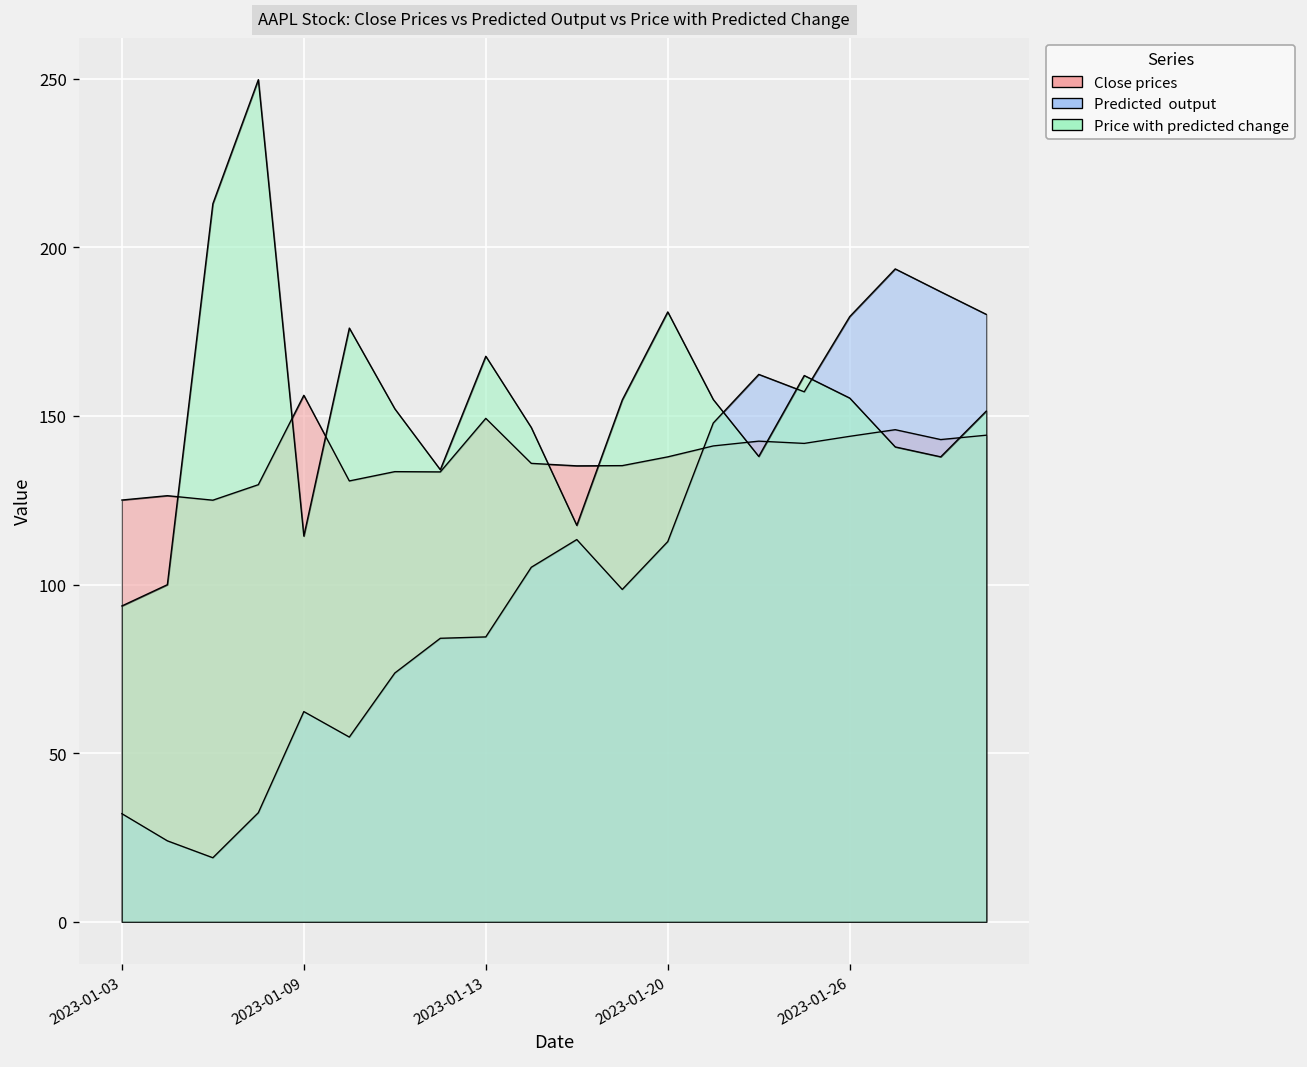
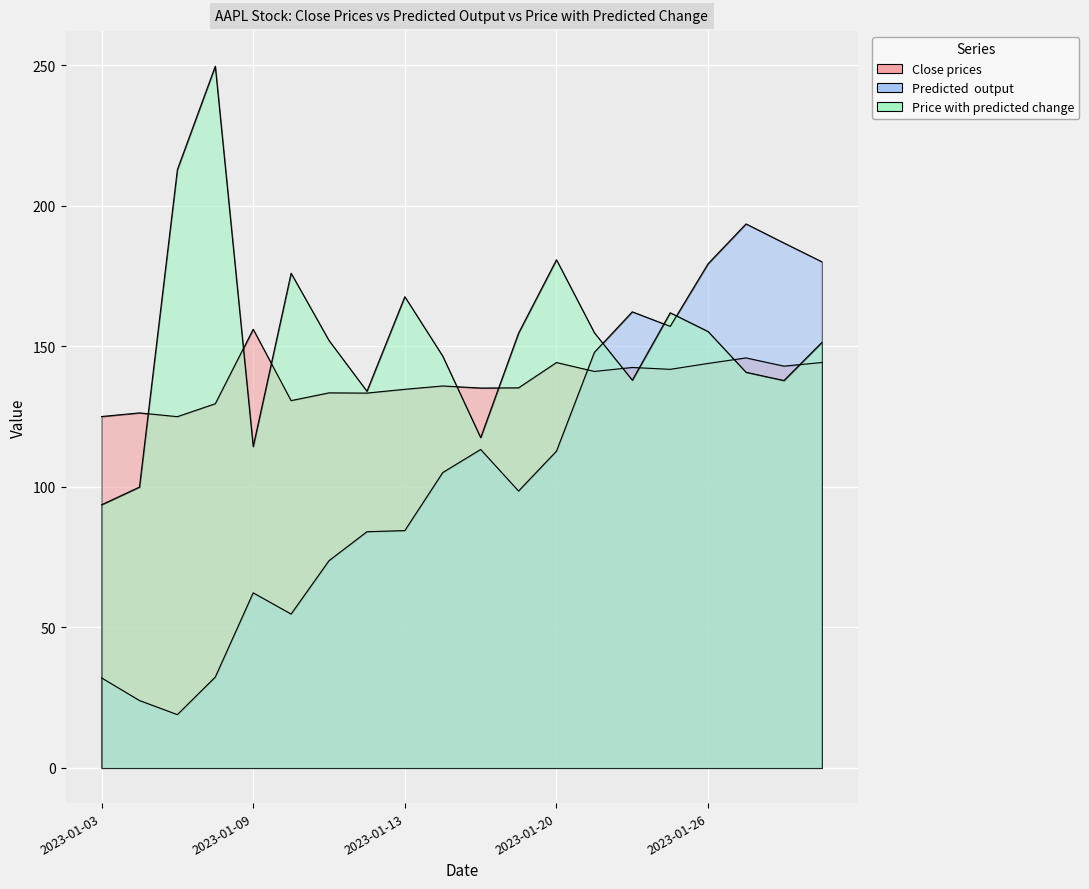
Close prices, 2023-01-13: 149 -> 135
Close prices, 2023-01-20: 138 -> 144
